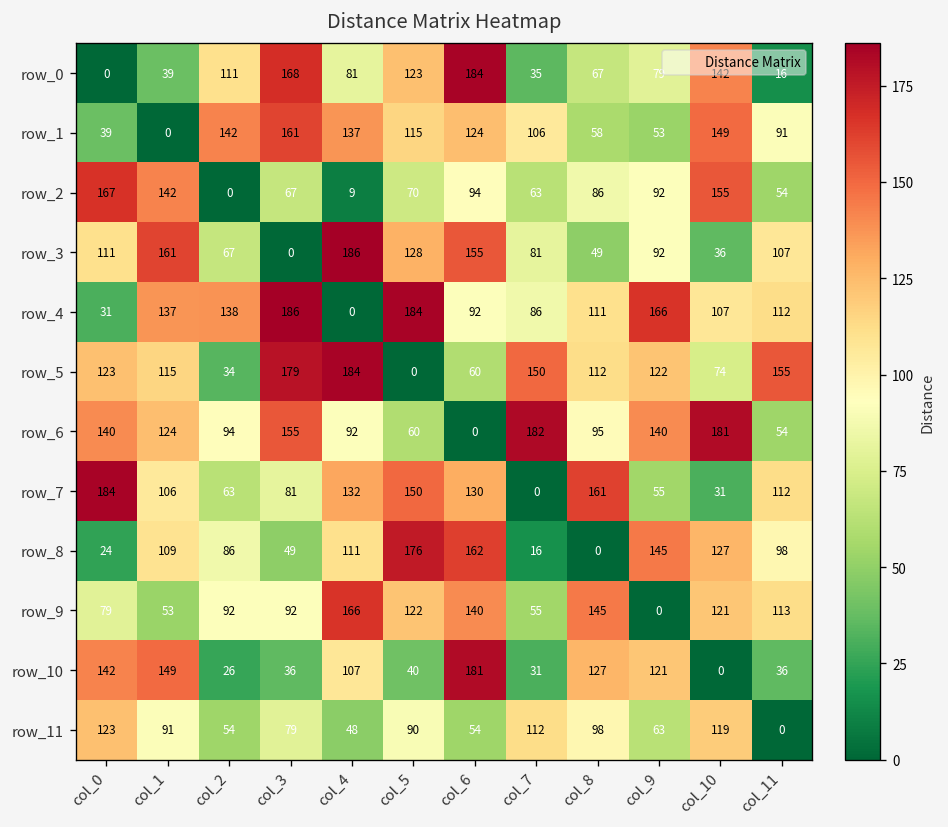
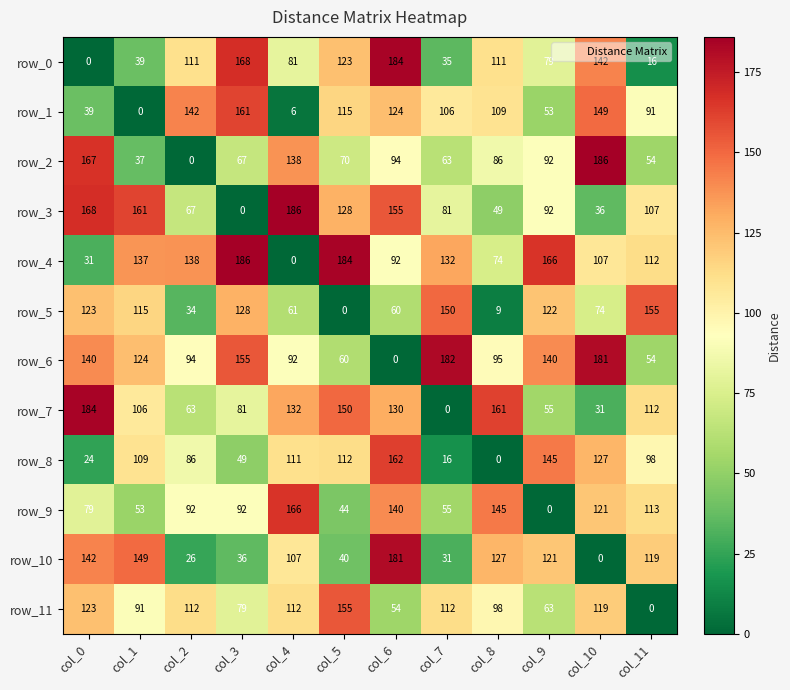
row_0, col_8: 67 -> 111
row_1, col_4: 137 -> 6
row_1, col_8: 58 -> 109
row_2, col_1: 142 -> 37
row_2, col_4: 9 -> 138
row_2, col_10: 155 -> 186
row_3, col_0: 111 -> 168
row_4, col_7: 86 -> 132
row_4, col_8: 111 -> 74
row_5, col_3: 179 -> 128
row_5, col_4: 184 -> 61
row_5, col_8: 112 -> 9
row_8, col_5: 176 -> 112
row_9, col_5: 122 -> 44
row_10, col_11: 36 -> 119
row_11, col_2: 54 -> 112
row_11, col_4: 48 -> 112
row_11, col_5: 90 -> 155
